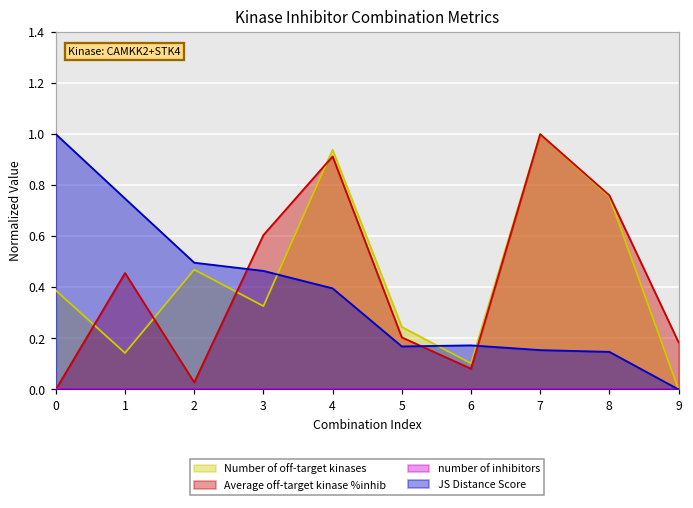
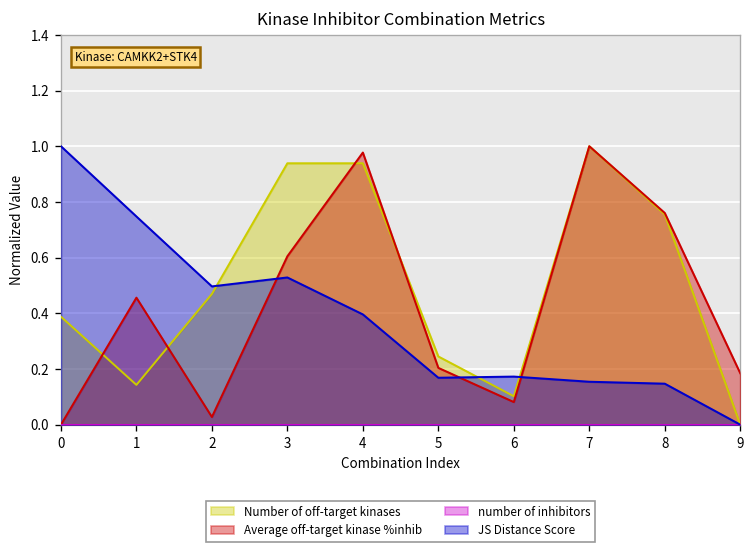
Number of off-target kinases, 3: 0.33 -> 0.94
JS Distance Score, 3: 0.46 -> 0.53
Average off-target kinase %inhib, 4: 0.91 -> 0.98
